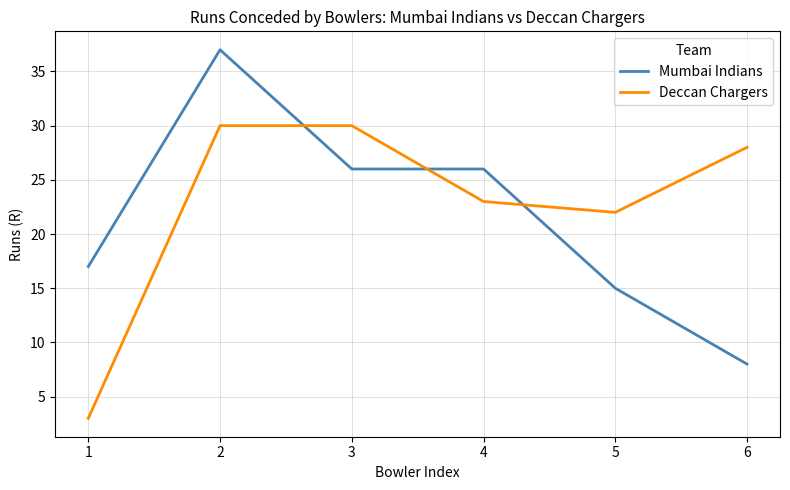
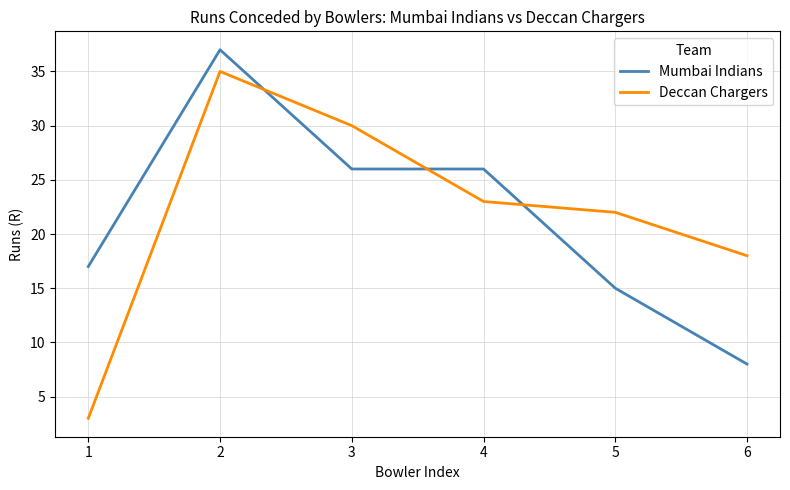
Deccan Chargers, 2: 30 -> 35
Deccan Chargers, 6: 28 -> 18
